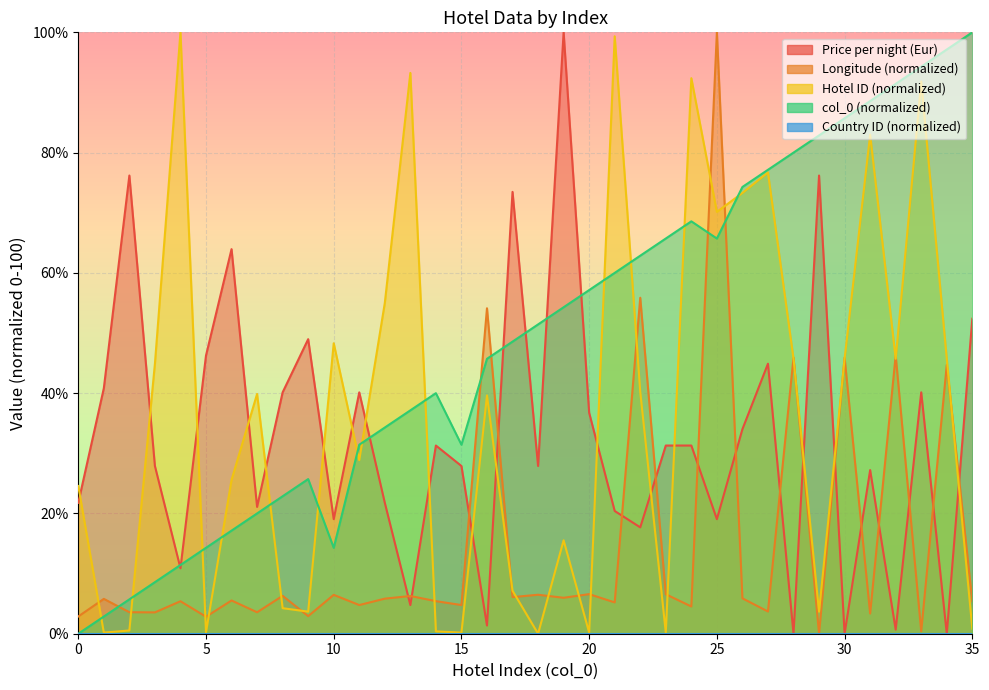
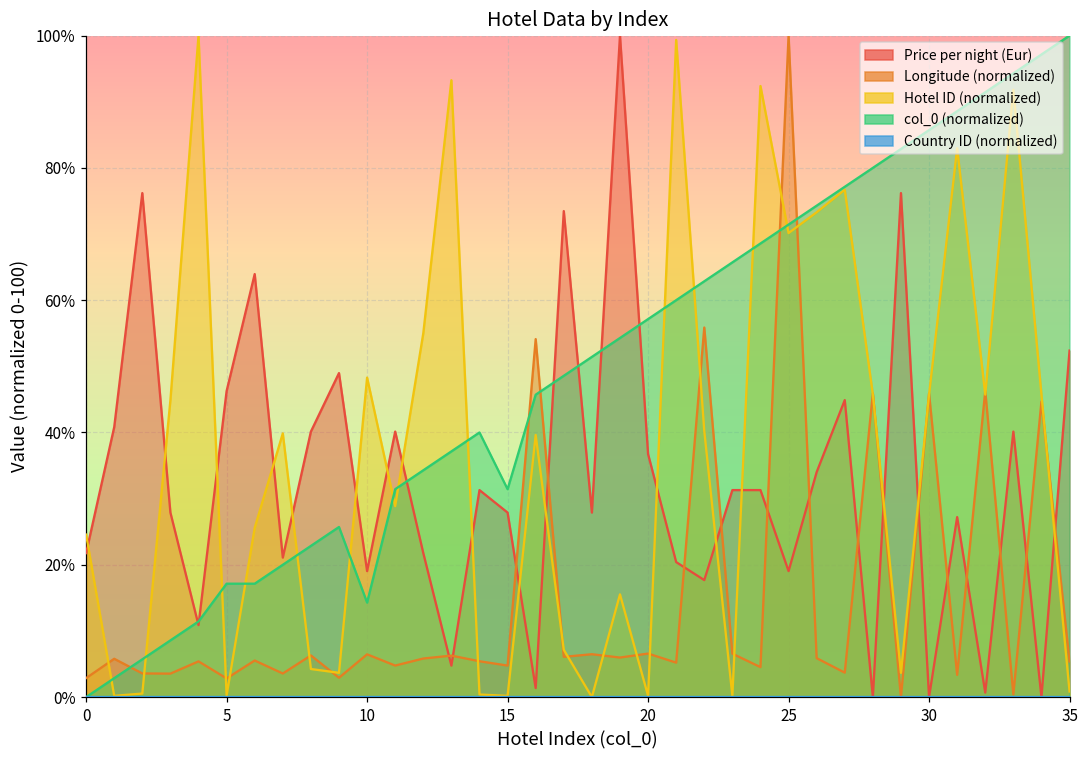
col_0 (normalized), 5: 14% -> 17%
col_0 (normalized), 25: 66% -> 71%
